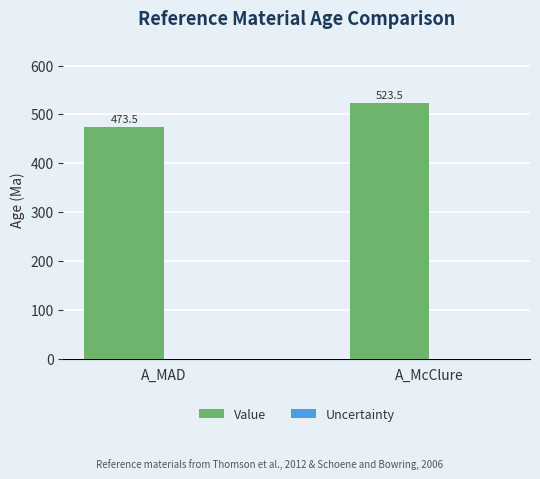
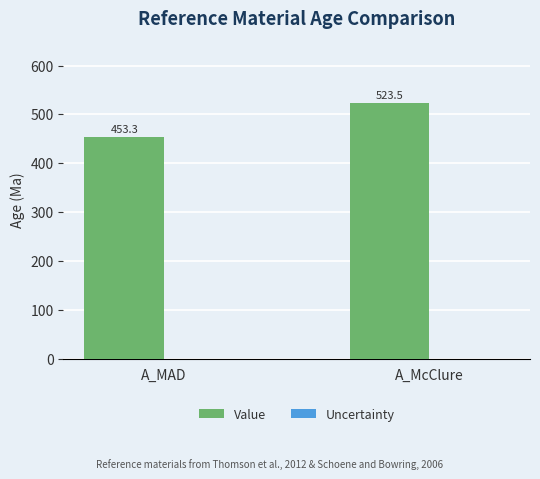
Value, A_MAD: 473.5 -> 453.3
